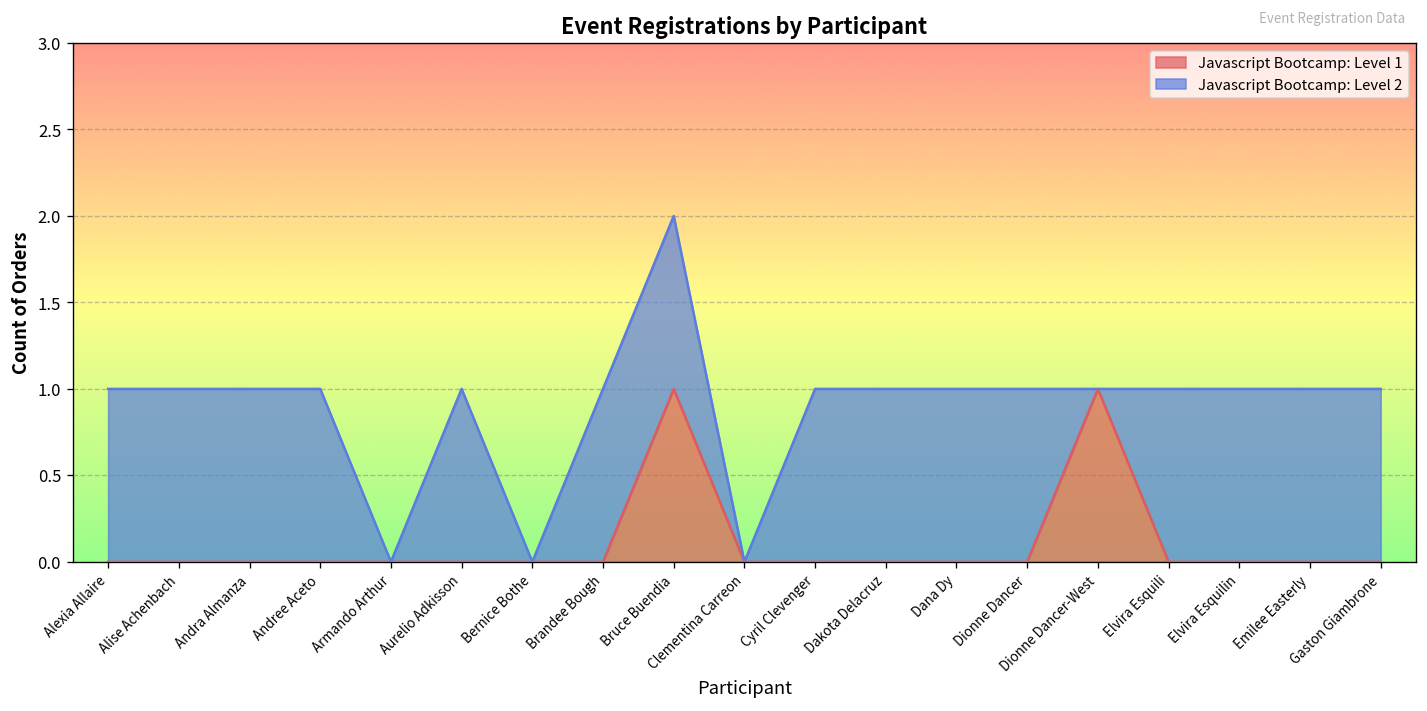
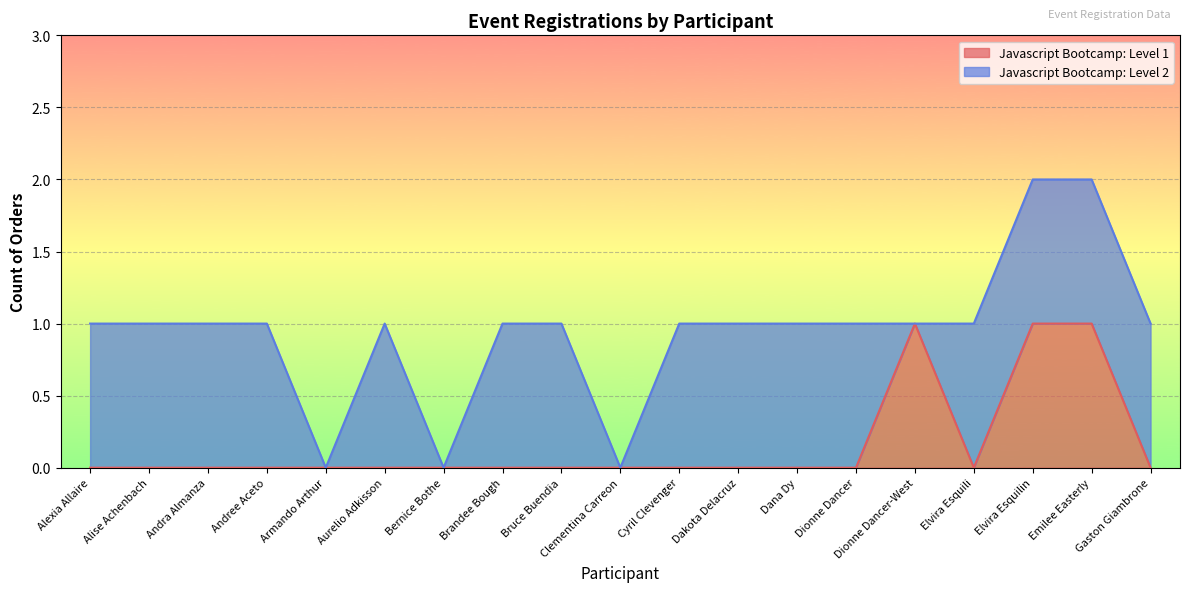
Javascript Bootcamp: Level 1, Bruce Buendia: 1 -> 0
Javascript Bootcamp: Level 1, Elvira Esquilin: 0 -> 1
Javascript Bootcamp: Level 1, Emilee Easterly: 0 -> 1
